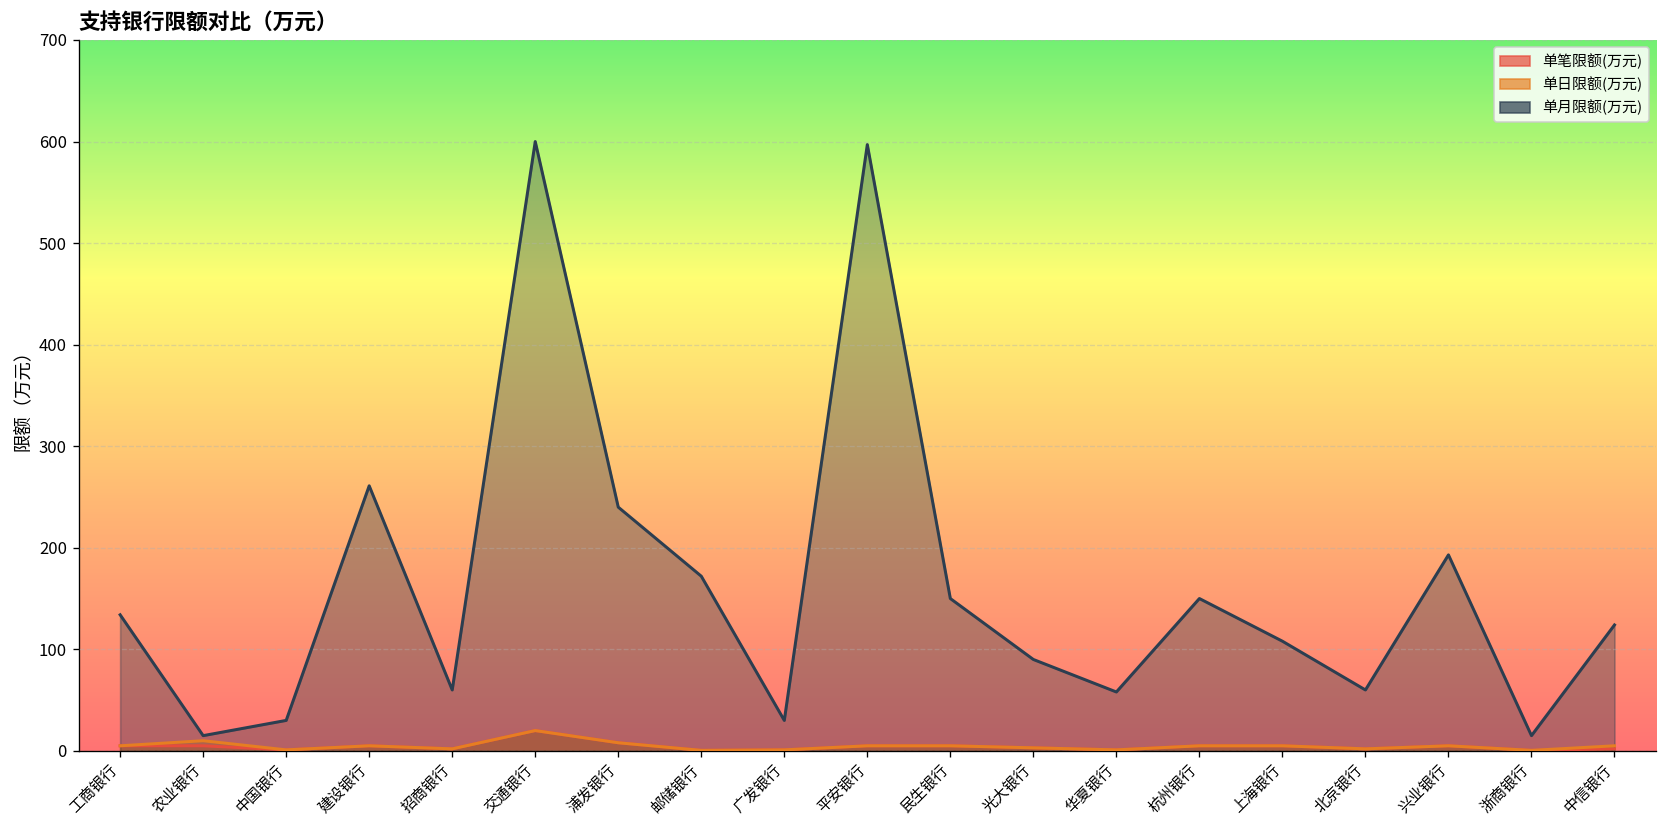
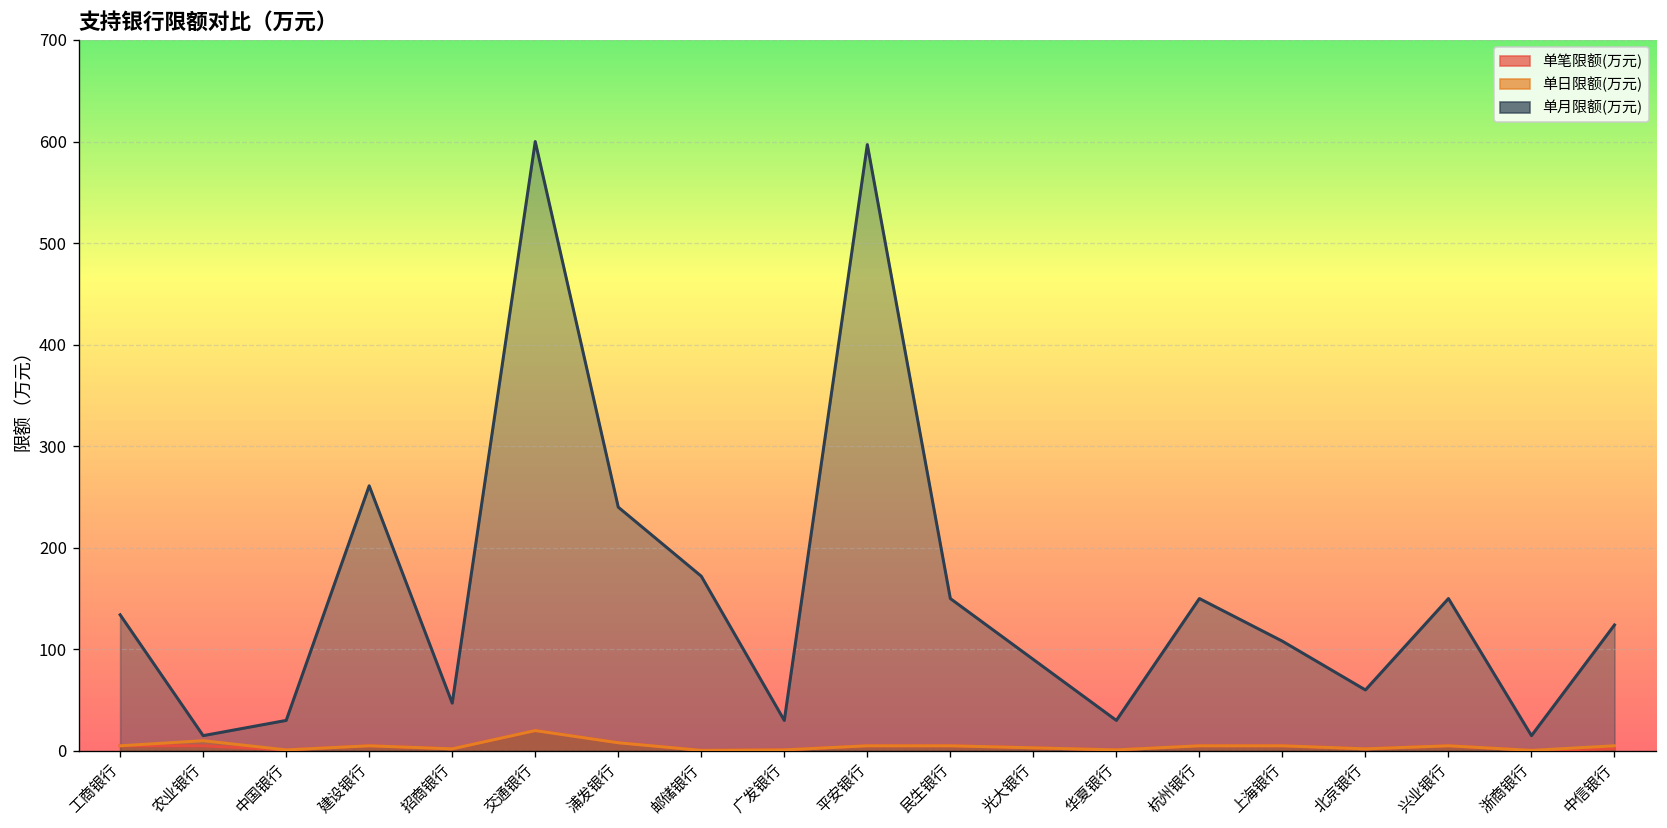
单月限额(万元), 招商银行: 60 -> 50
单月限额(万元), 华夏银行: 60 -> 30
单月限额(万元), 兴业银行: 190 -> 150
